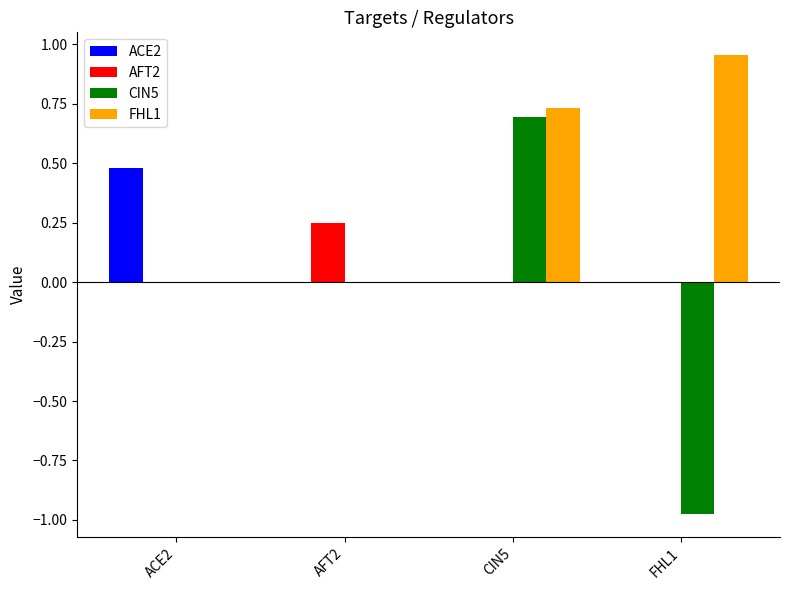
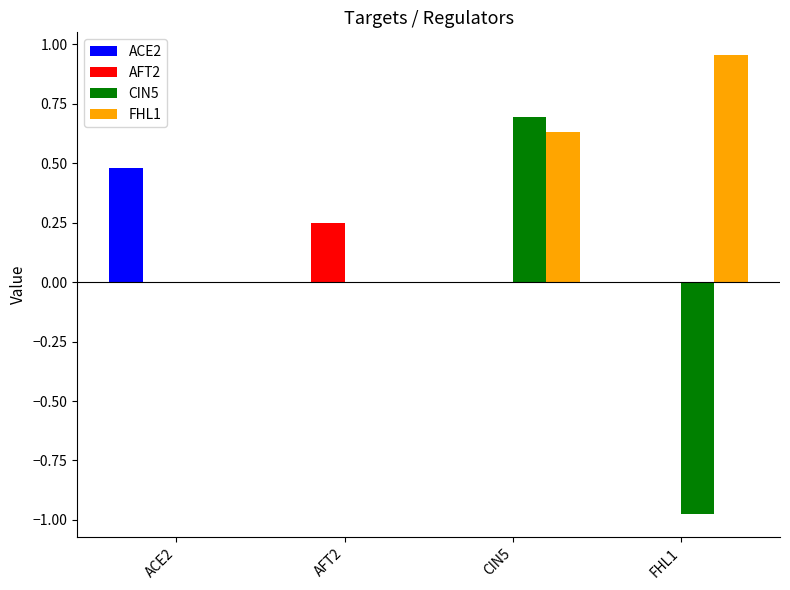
FHL1, CIN5: 0.73 -> 0.63
